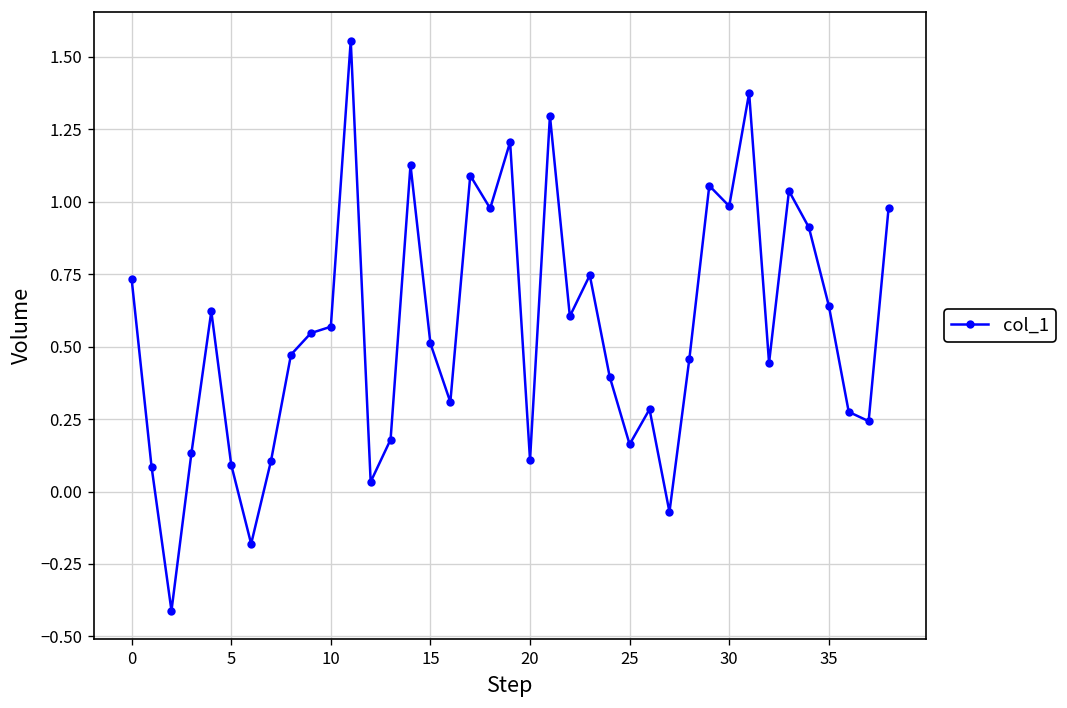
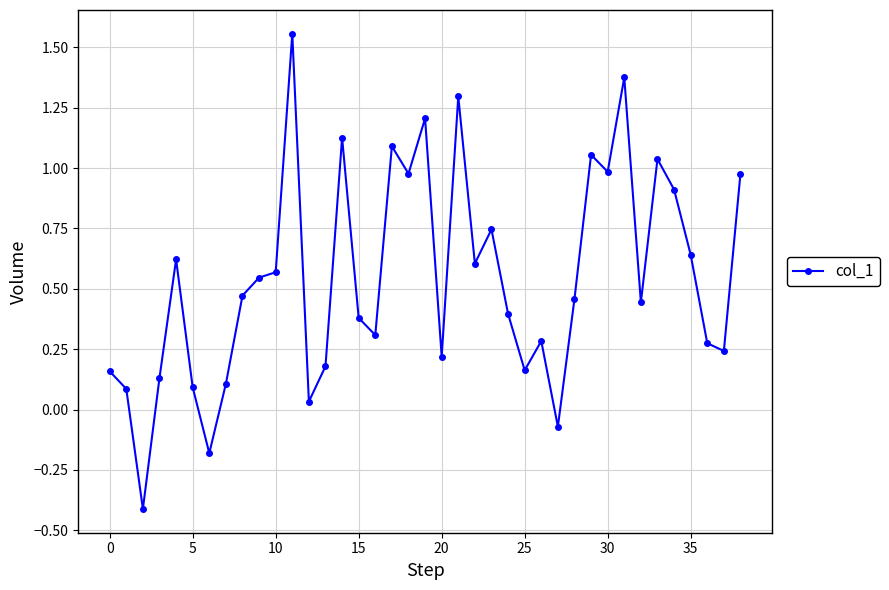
0: 0.73 -> 0.16
15: 0.51 -> 0.38
20: 0.11 -> 0.22
